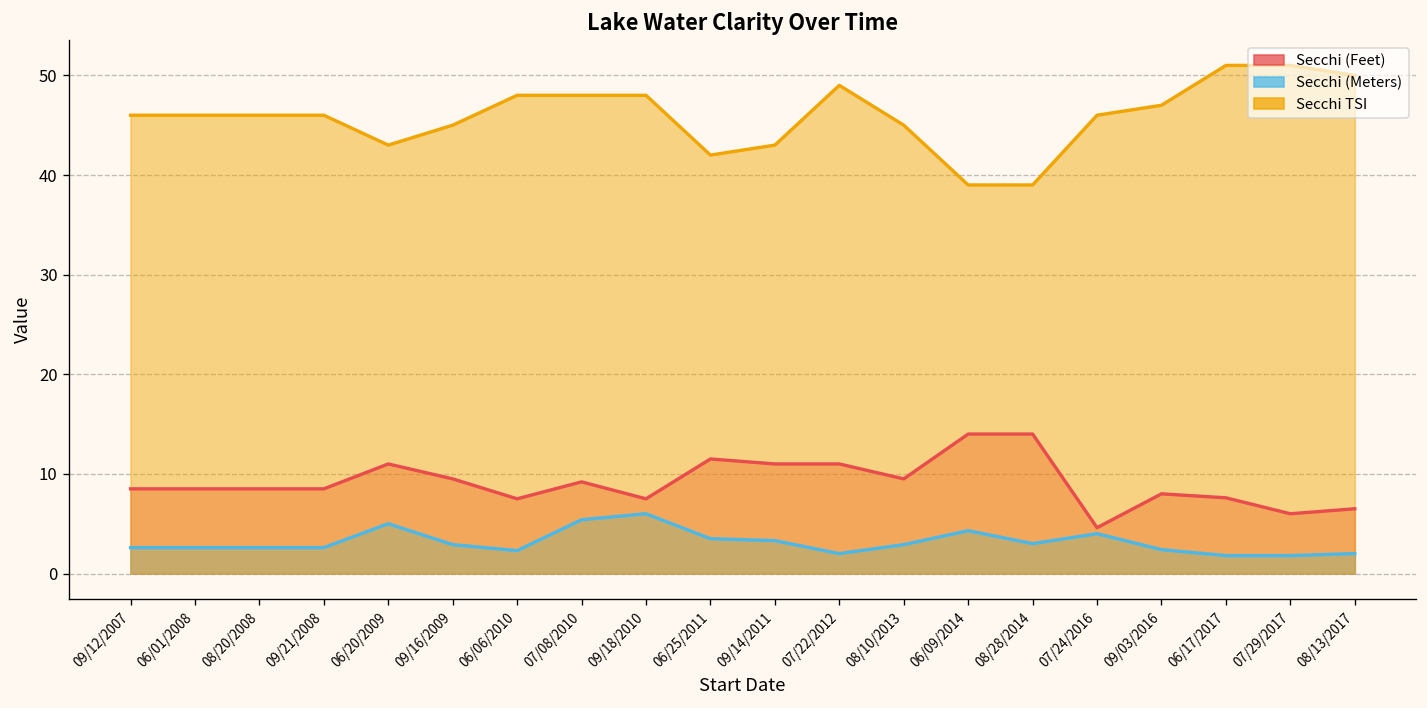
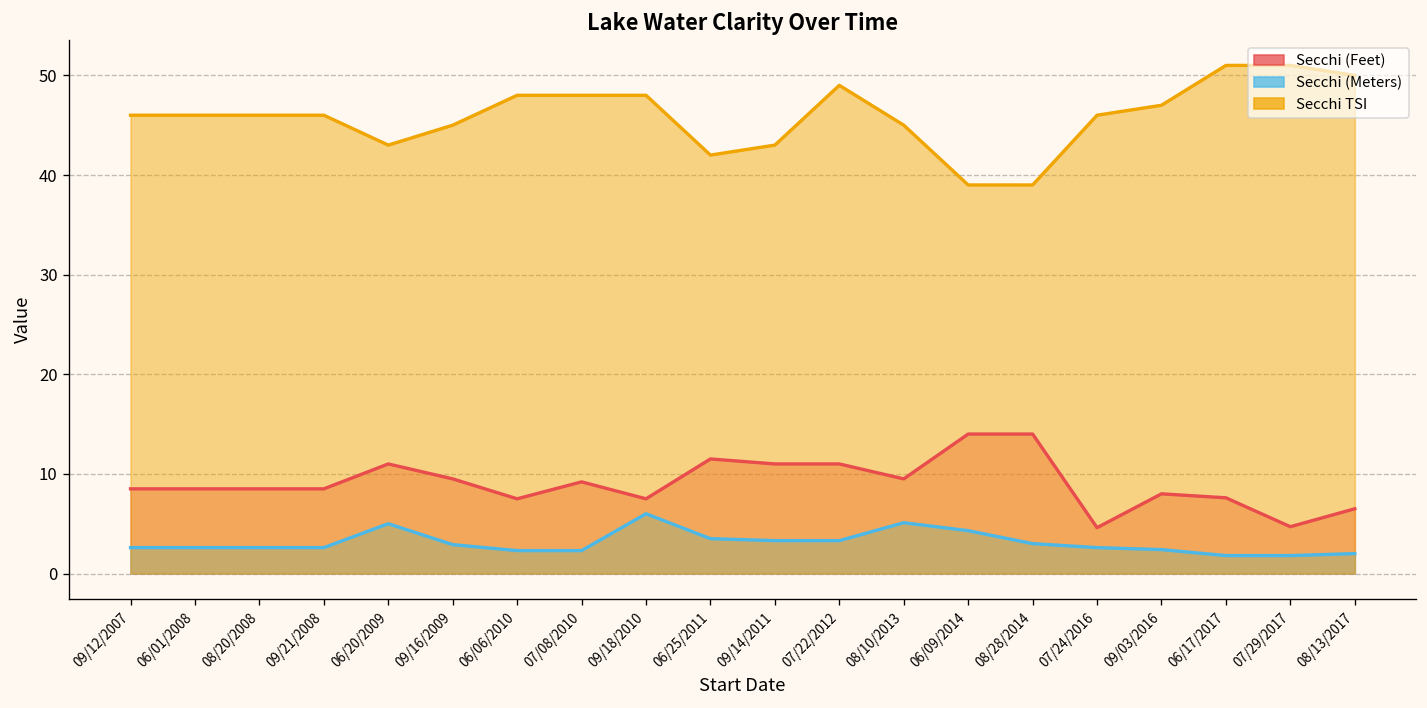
Secchi (Meters), 07/08/2010: 5 -> 2
Secchi (Meters), 07/22/2012: 2 -> 3
Secchi (Meters), 08/10/2013: 3 -> 5
Secchi (Meters), 07/24/2016: 4 -> 3
Secchi (Feet), 07/29/2017: 6 -> 5
